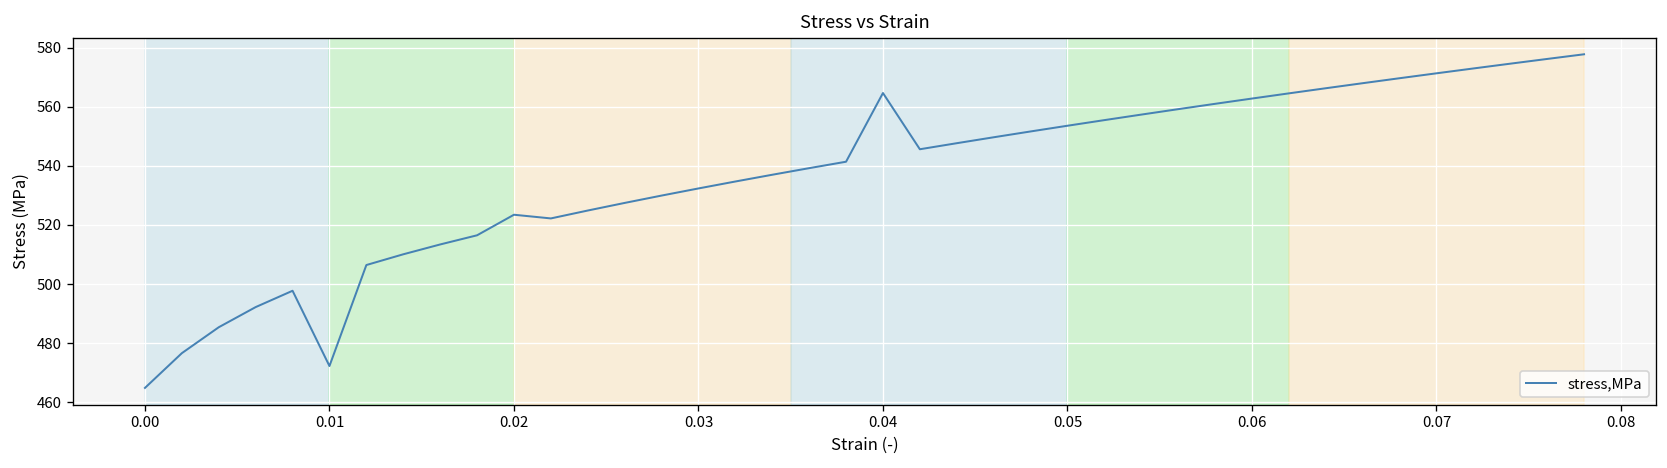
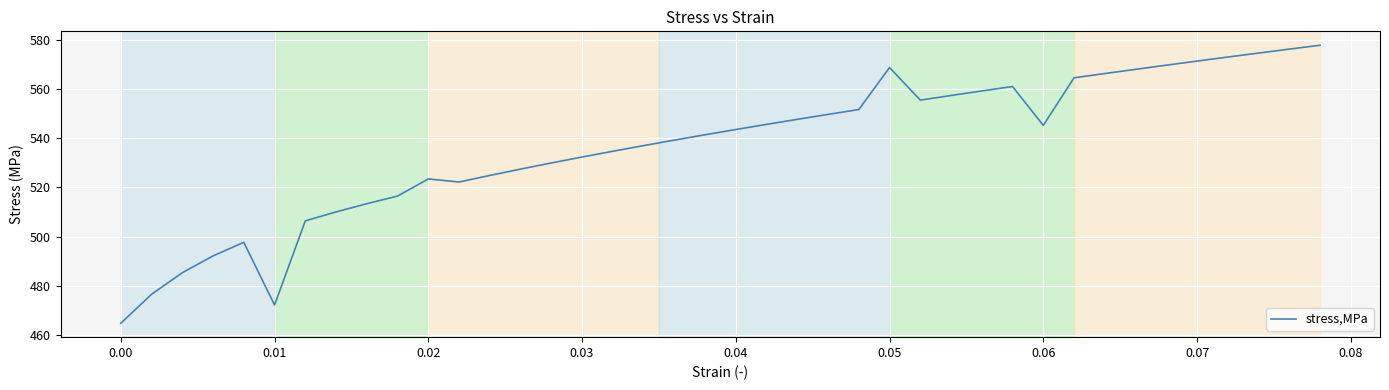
0.04: 565 -> 544
0.05: 554 -> 569
0.06: 563 -> 545
